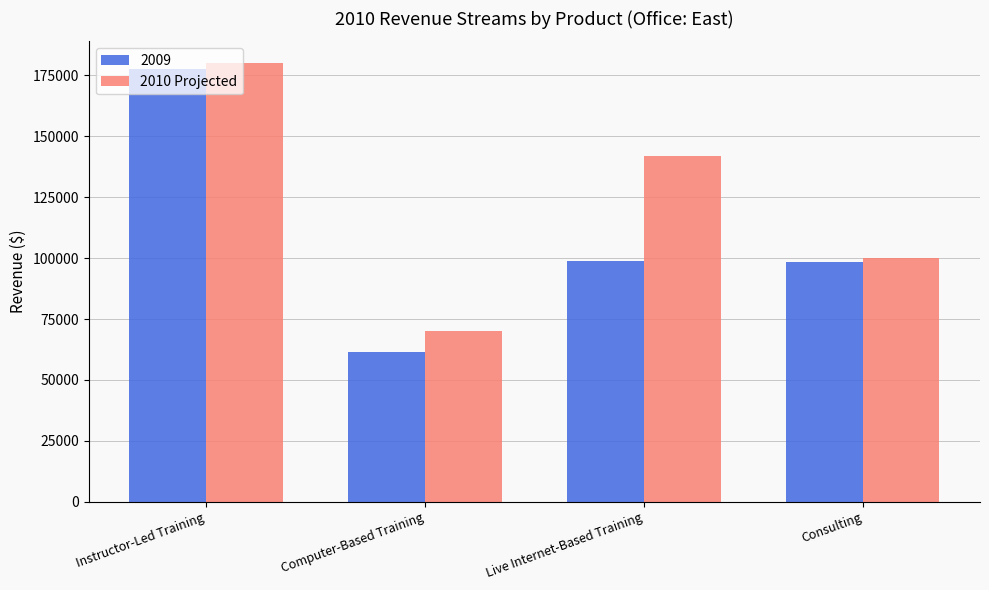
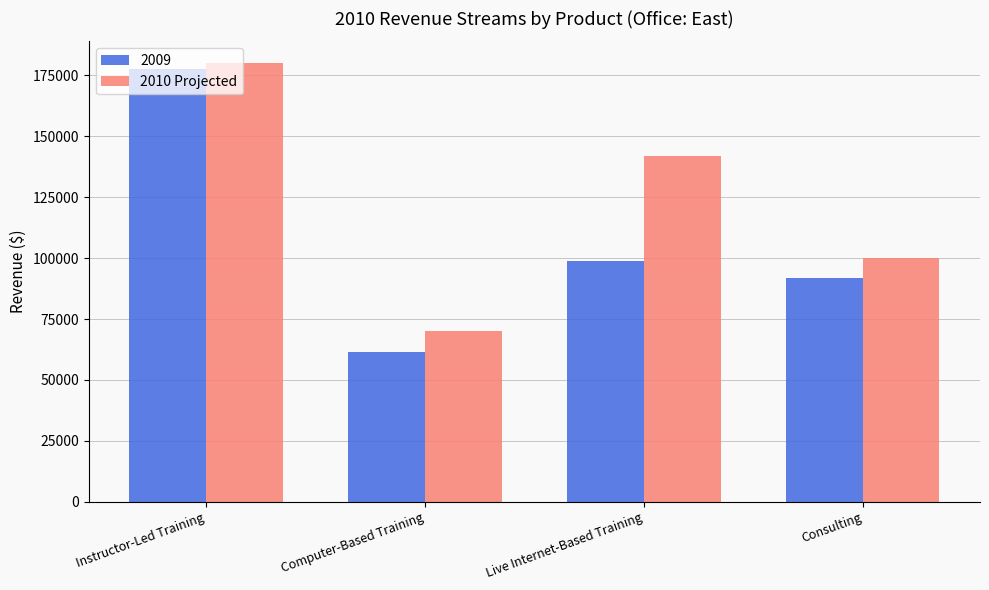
2009, Consulting: 99000 -> 92000
